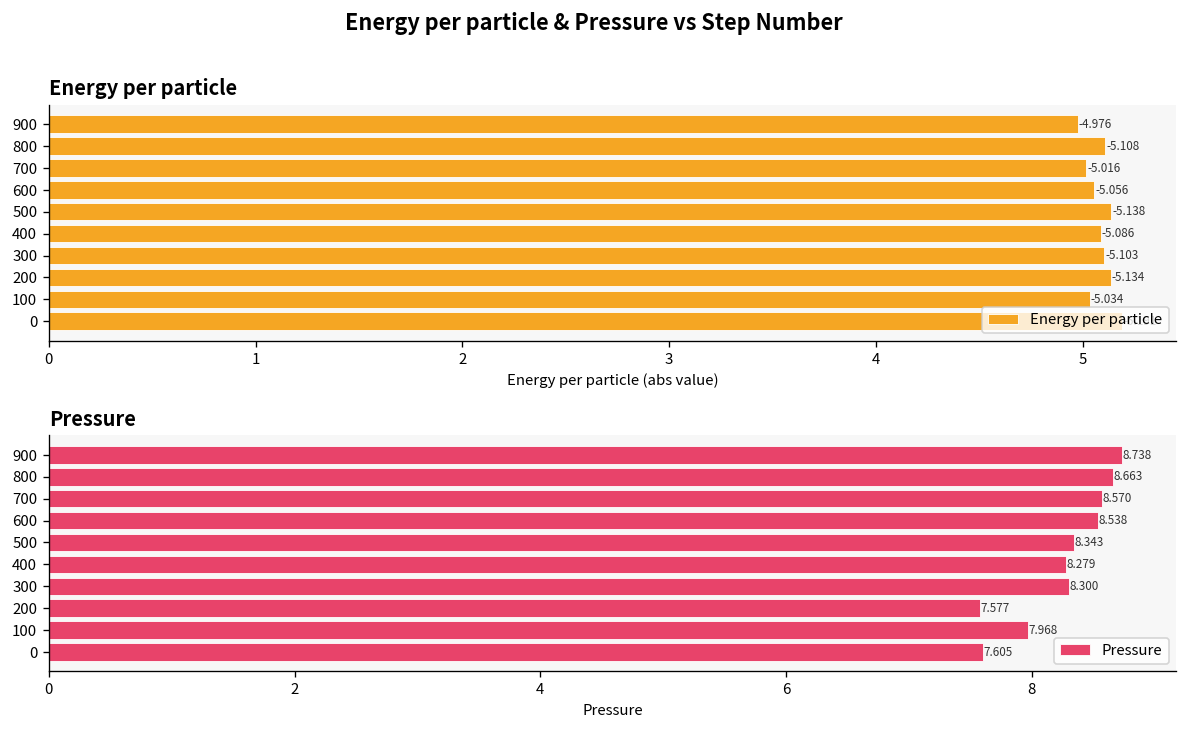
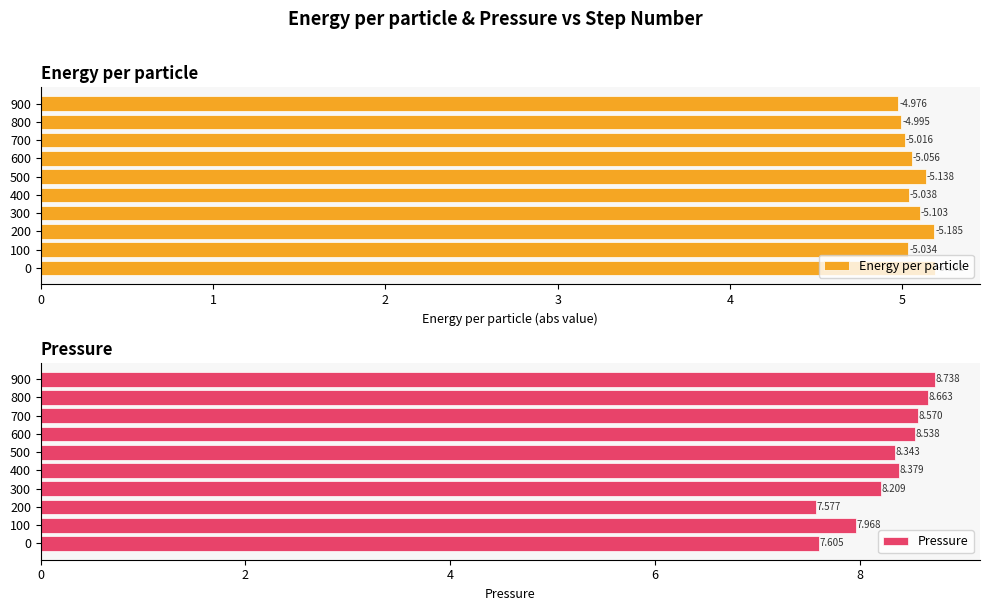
Energy per particle, 800: -5.108 -> -4.995
Energy per particle, 400: -5.086 -> -5.038
Energy per particle, 200: -5.134 -> -5.185
Pressure, 400: 8.279 -> 8.379
Pressure, 300: 8.300 -> 8.209
